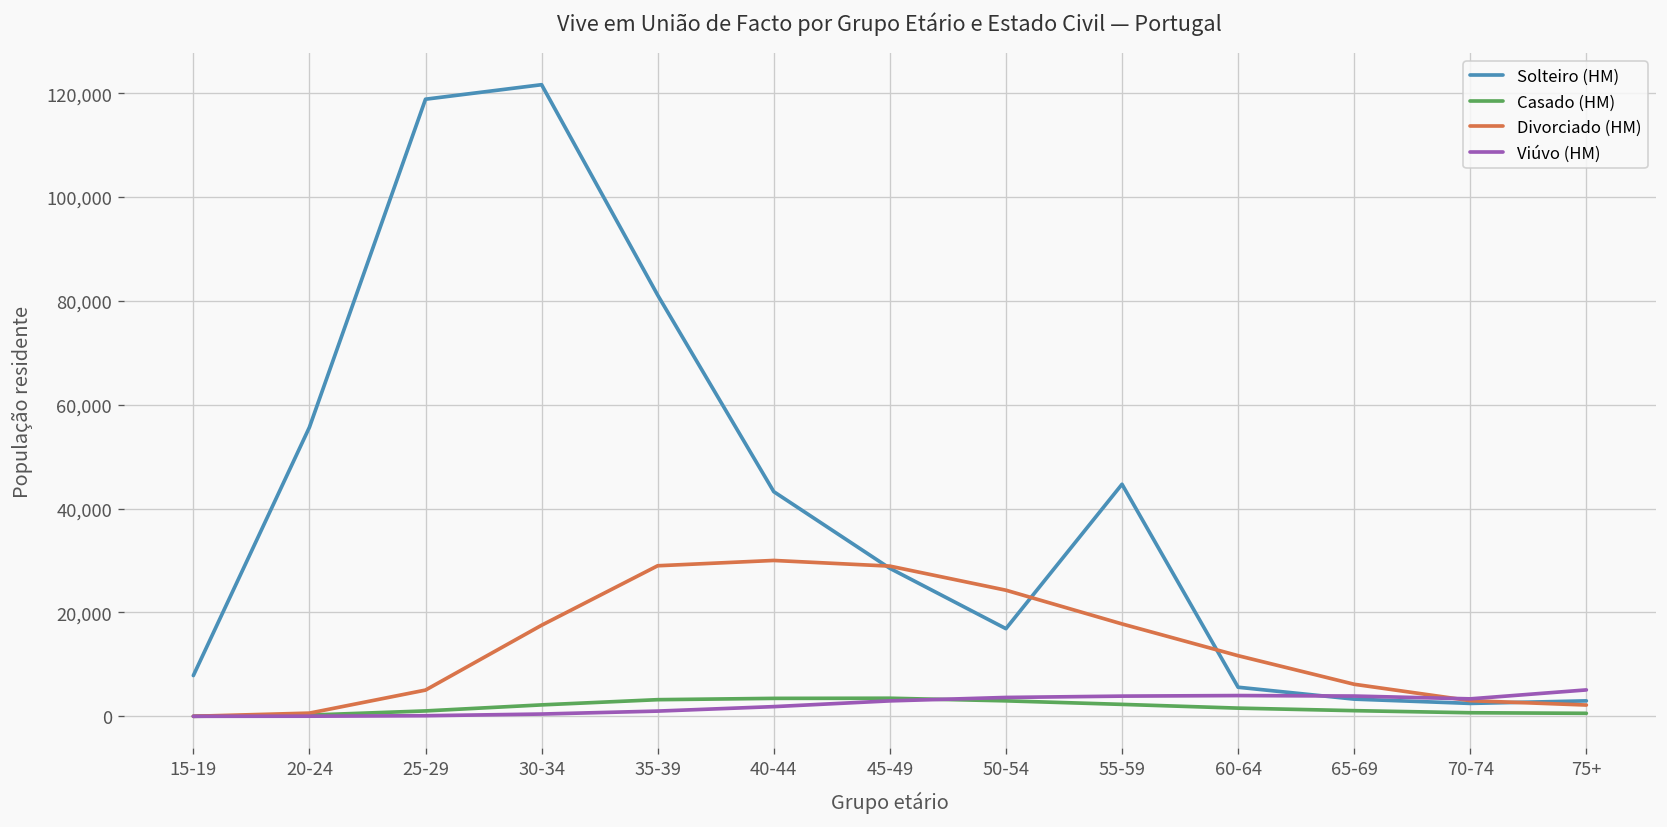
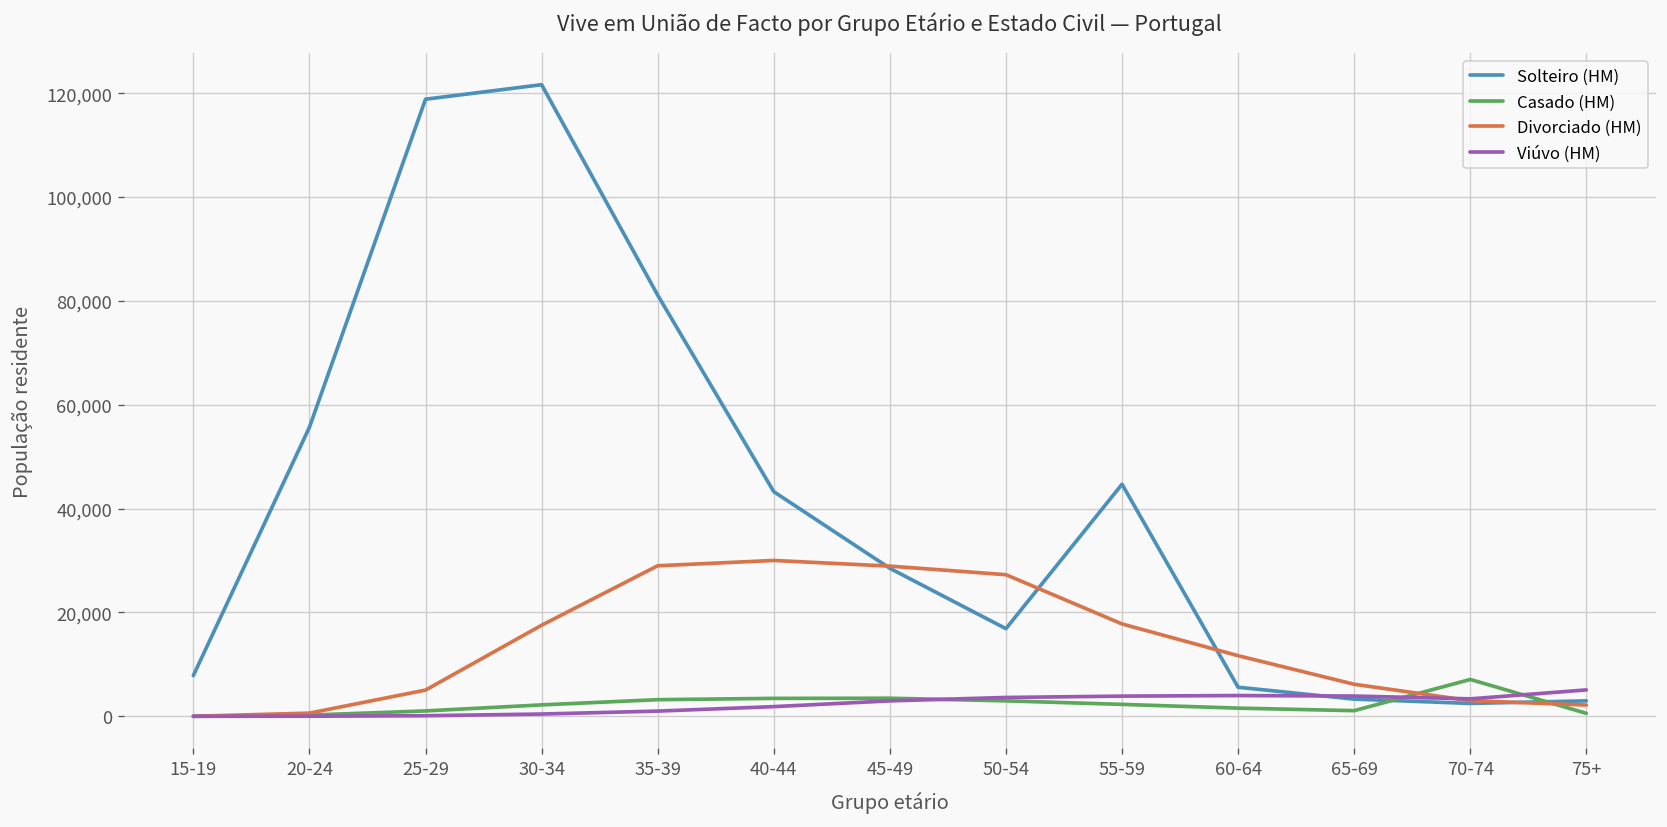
Divorciado (HM), 50-54: 24,000 -> 27,000
Casado (HM), 70-74: 1,000 -> 7,000
